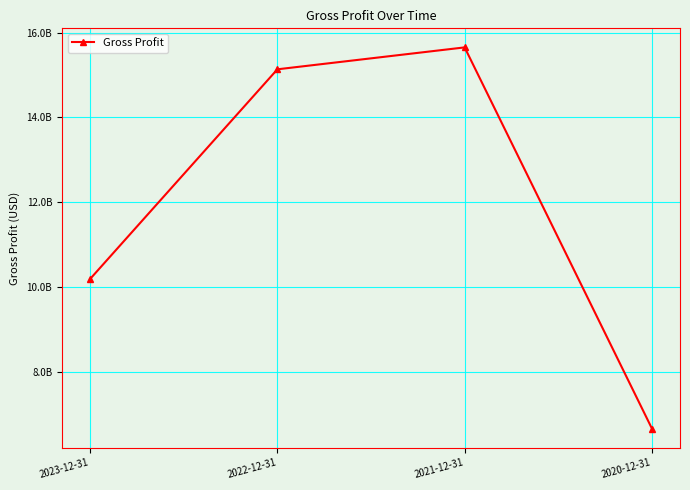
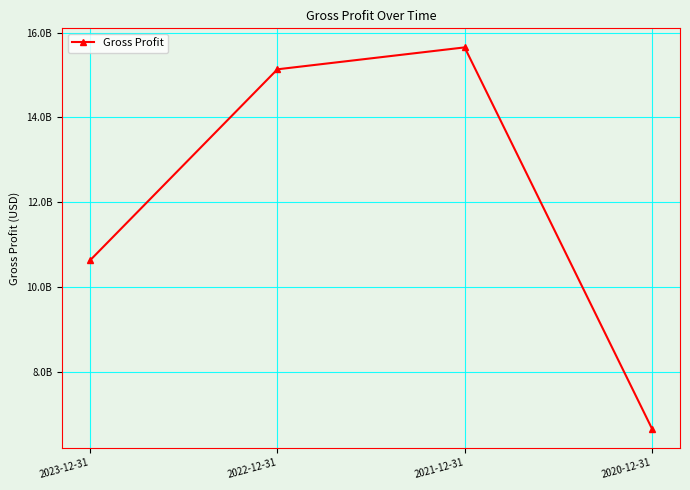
2023-12-31: 10200000000 -> 10600000000
